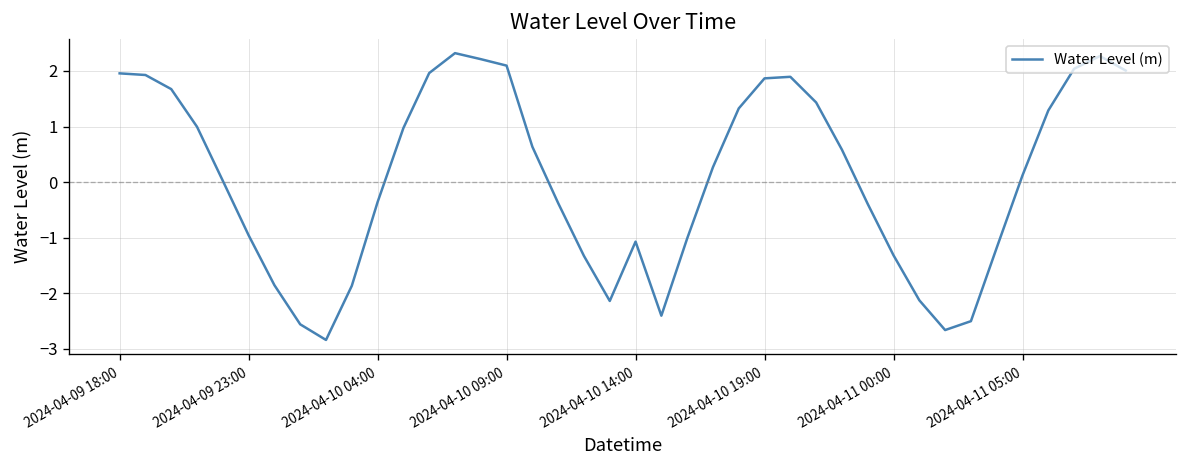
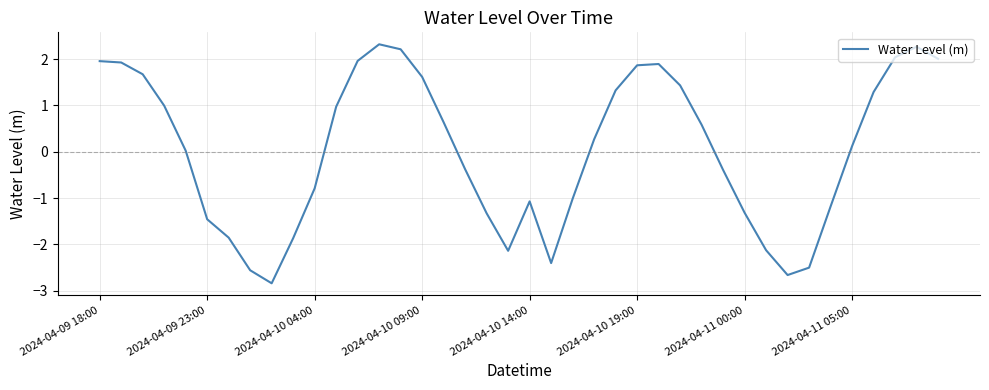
2024-04-09 23:00: -1.0 -> -1.5
2024-04-10 04:00: -0.4 -> -0.8
2024-04-10 09:00: 2.1 -> 1.6
